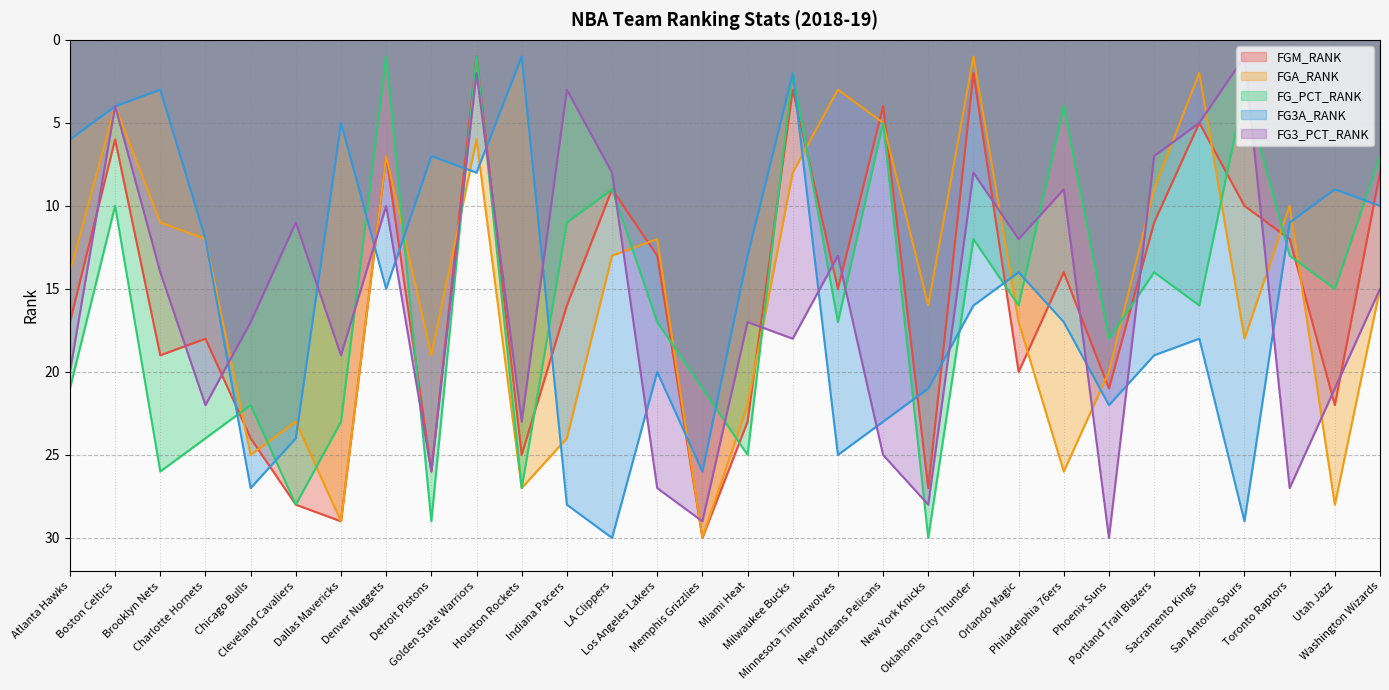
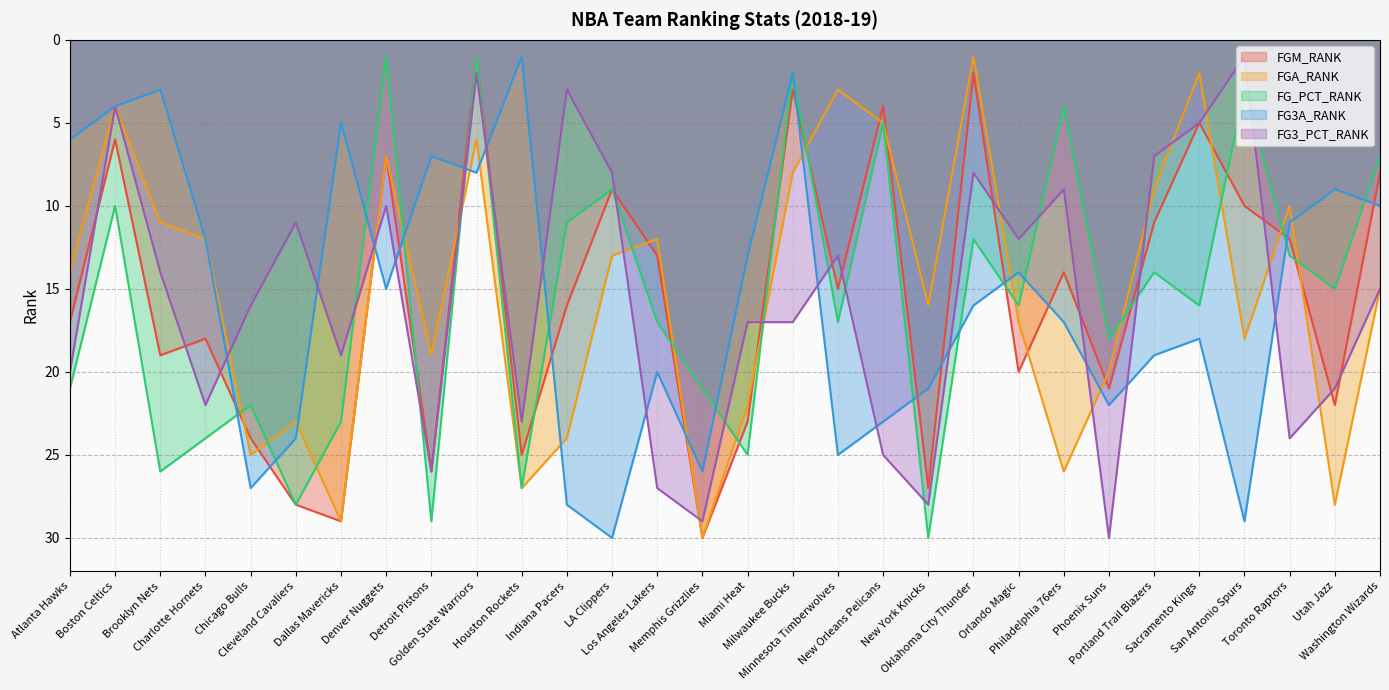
FG3_PCT_RANK, Chicago Bulls: 17 -> 16
FG3_PCT_RANK, Milwaukee Bucks: 18 -> 17
FG3_PCT_RANK, Toronto Raptors: 27 -> 24
